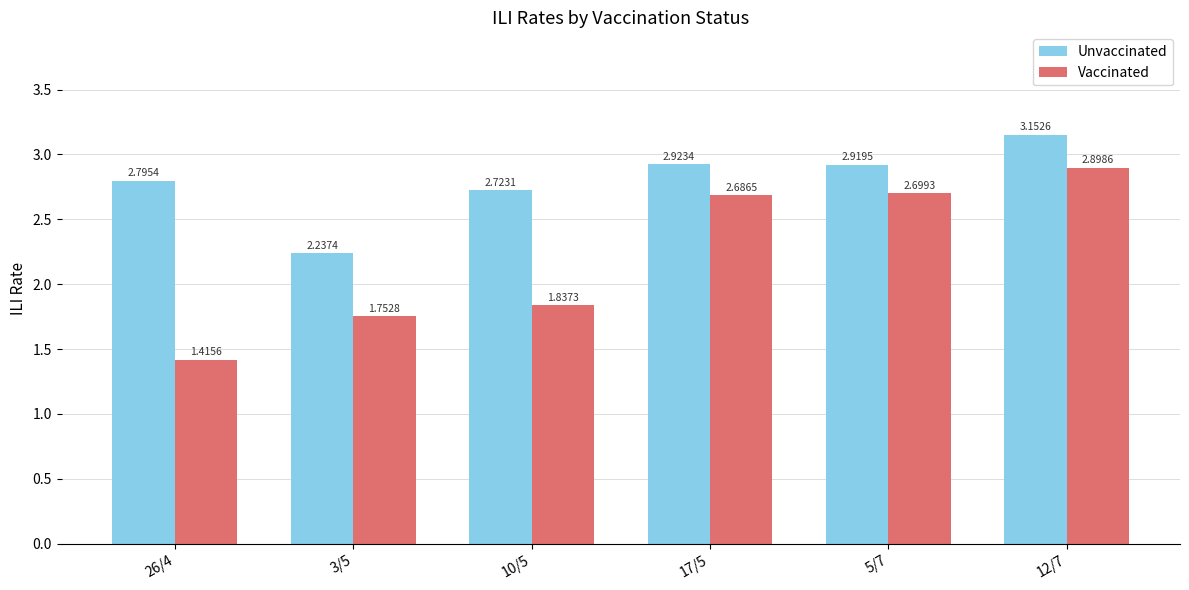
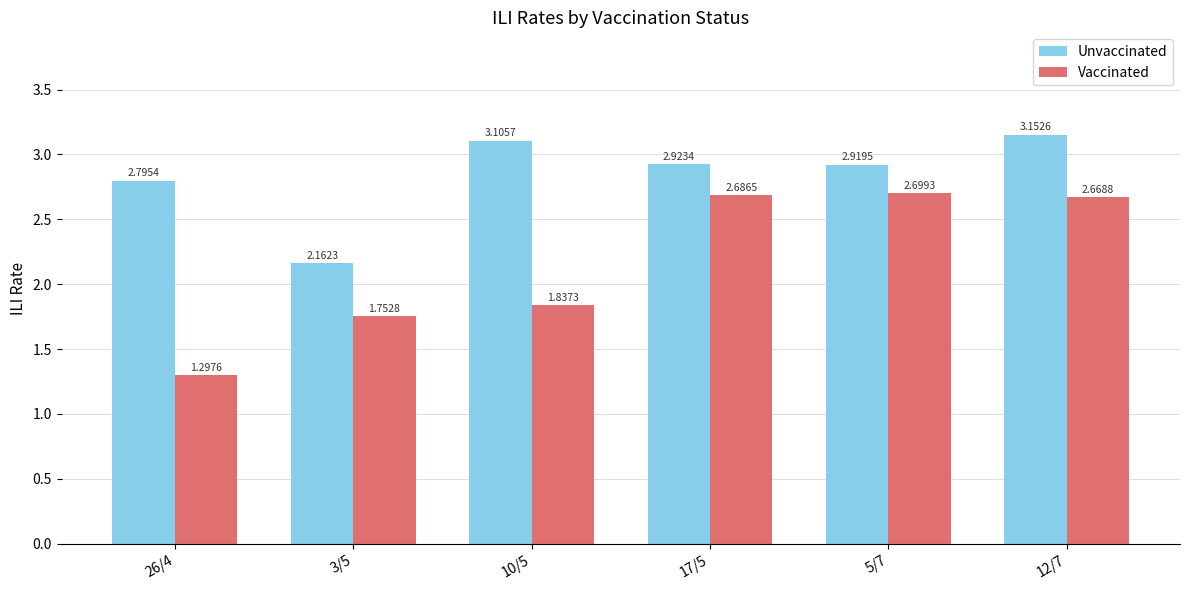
Vaccinated, 26/4: 1.4156 -> 1.2976
Unvaccinated, 3/5: 2.2374 -> 2.1623
Unvaccinated, 10/5: 2.7231 -> 3.1057
Vaccinated, 12/7: 2.8986 -> 2.6688
